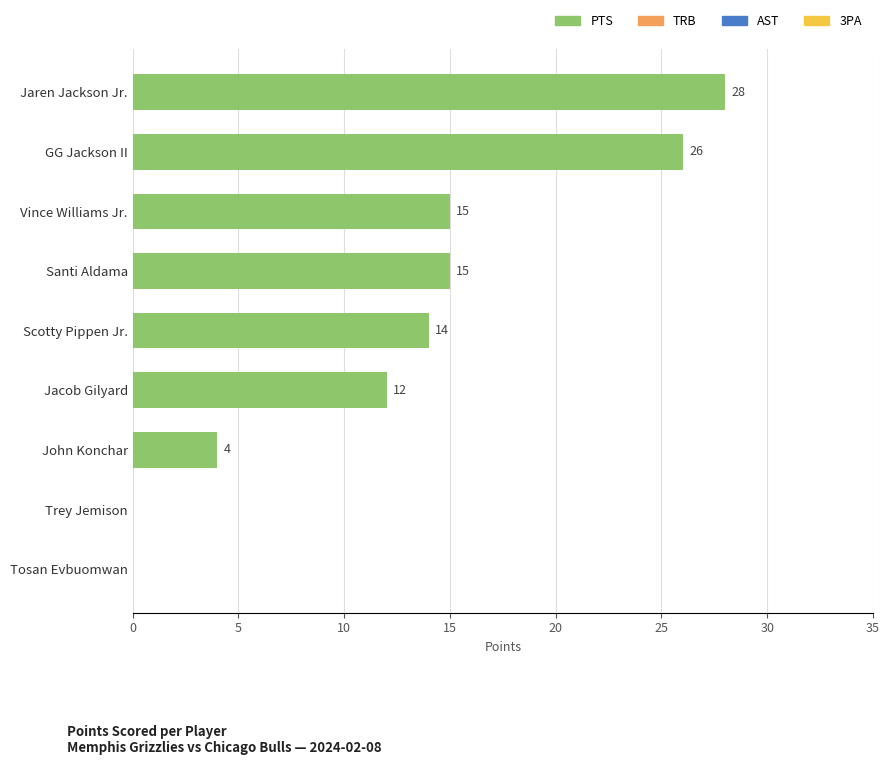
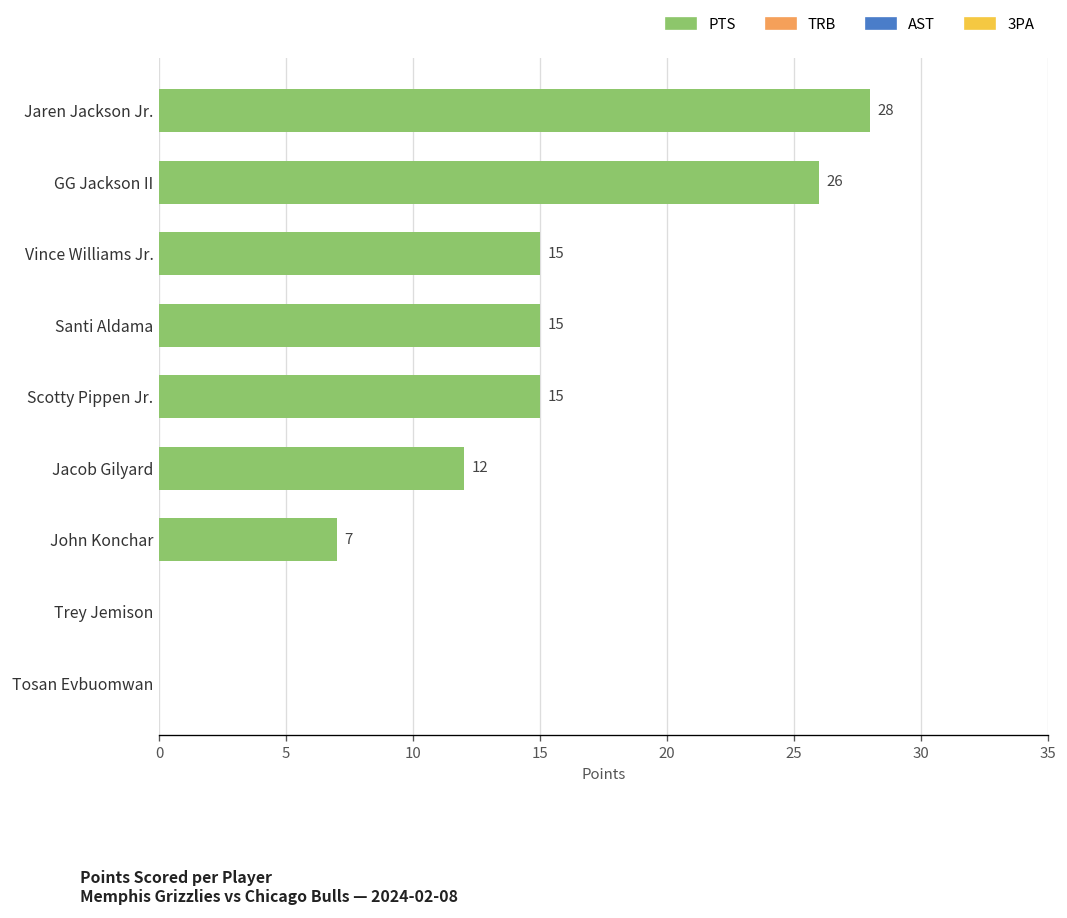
Scotty Pippen Jr.: 14 -> 15
John Konchar: 4 -> 7
